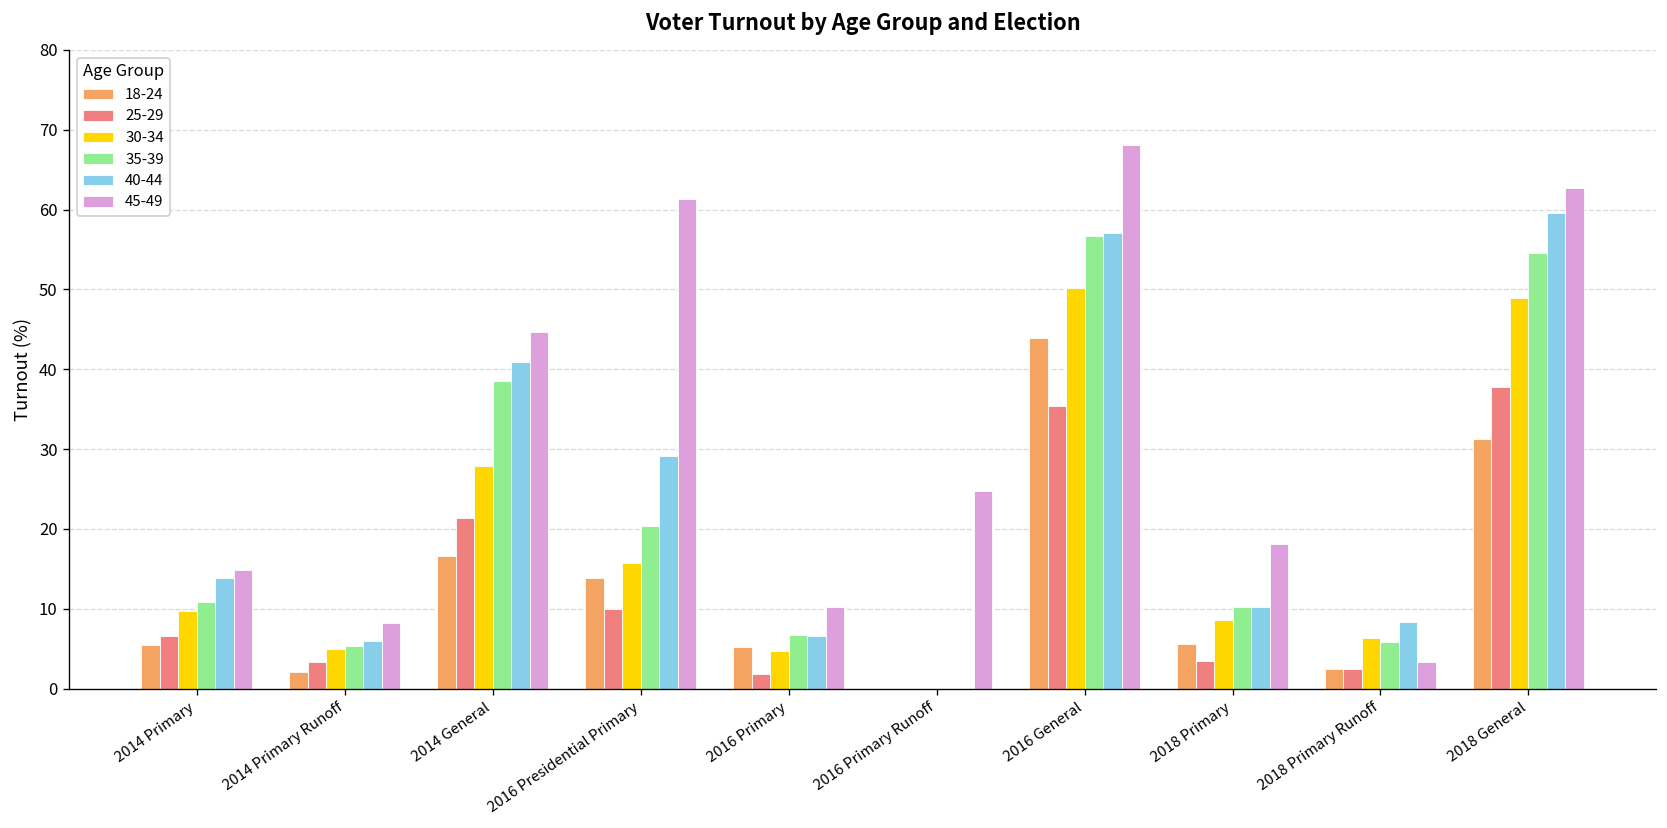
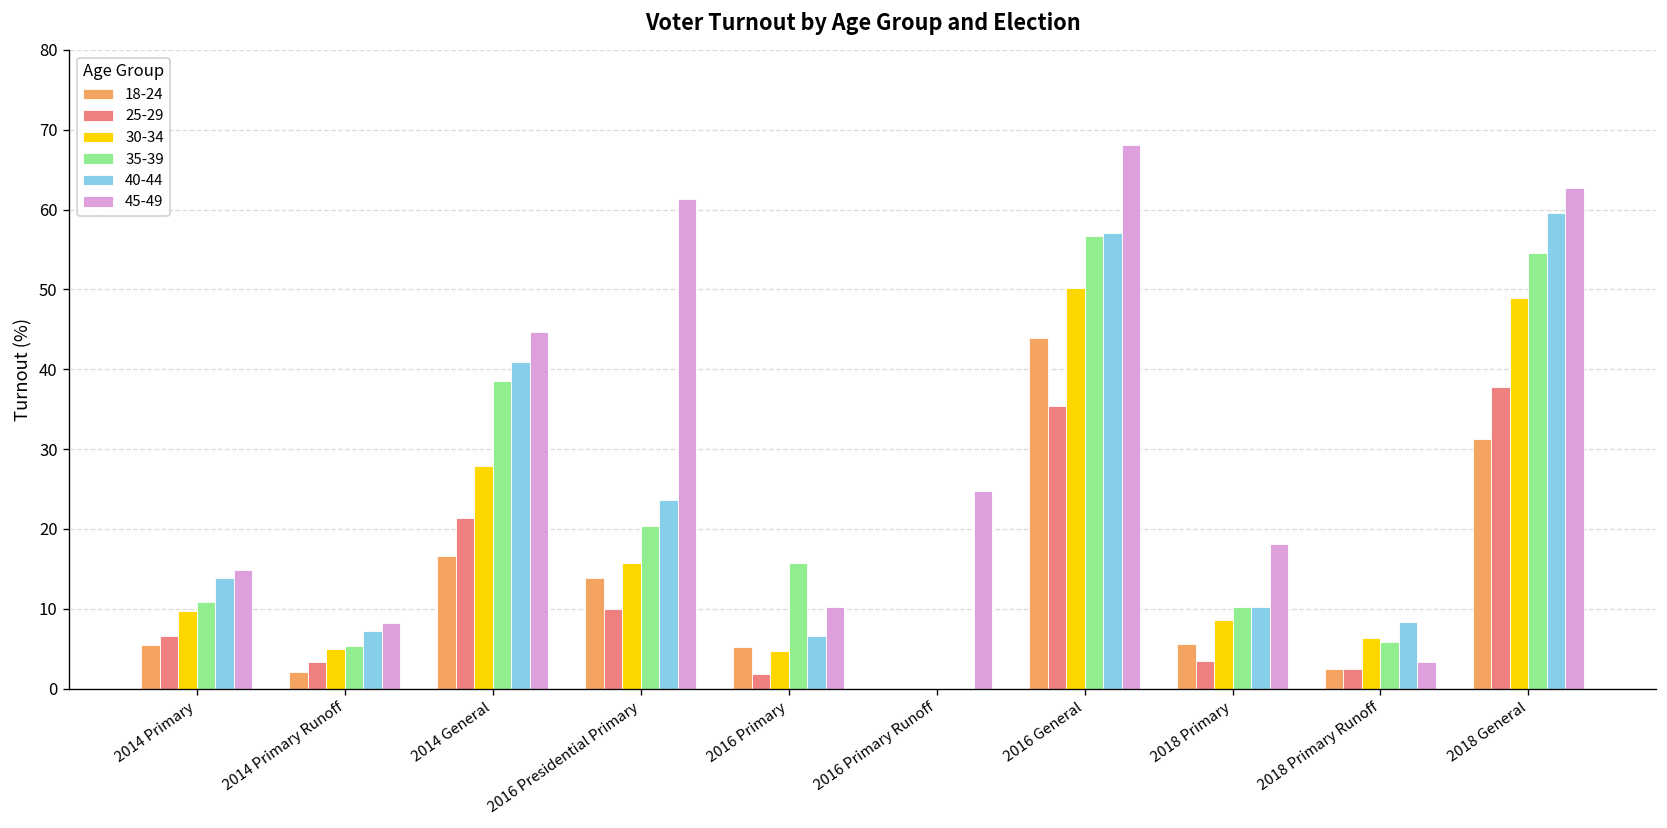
40-44, 2014 Primary Runoff: 6 -> 7
40-44, 2016 Presidential Primary: 29 -> 24
35-39, 2016 Primary: 7 -> 16
